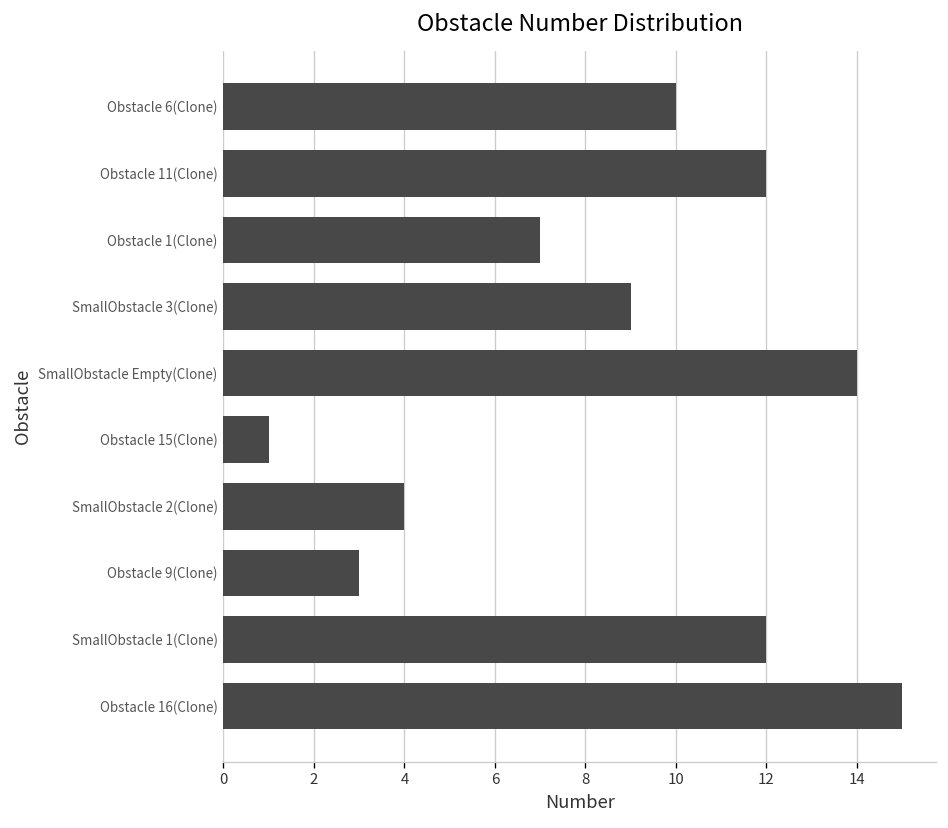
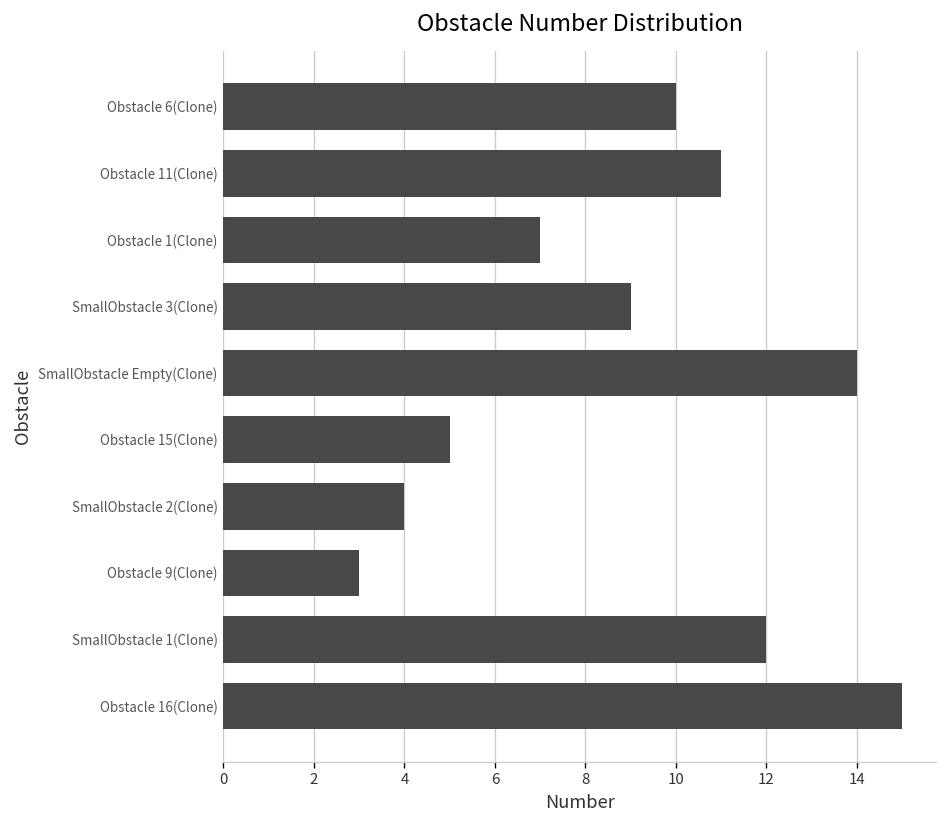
Obstacle 11(Clone): 12 -> 11
Obstacle 15(Clone): 1 -> 5
